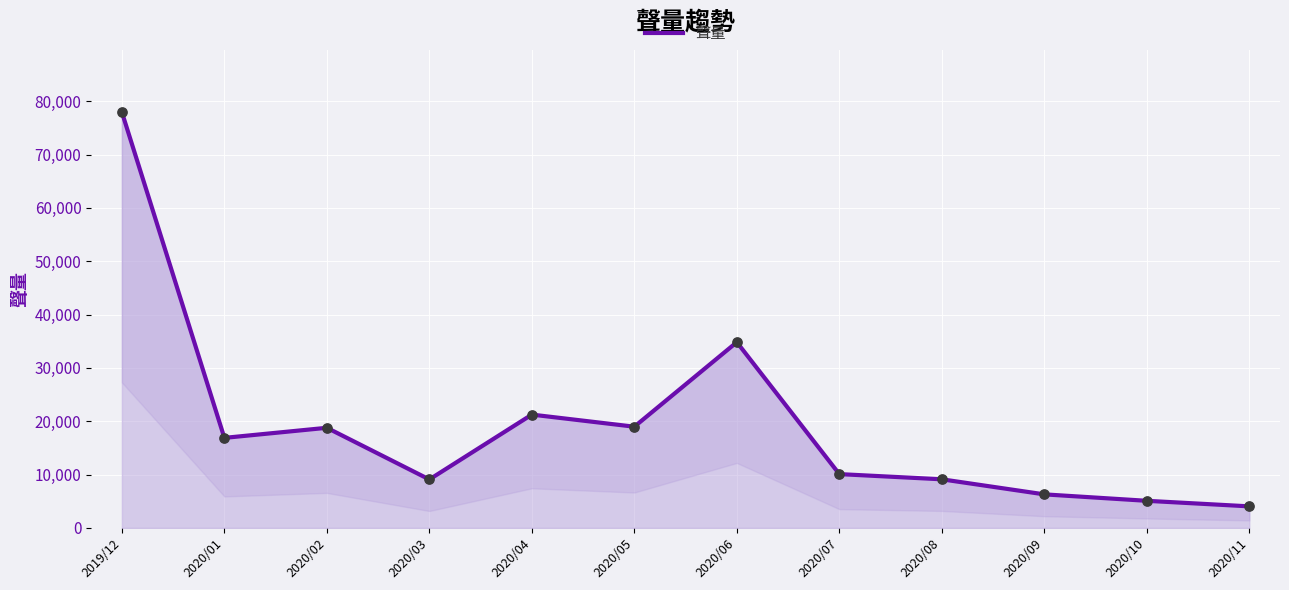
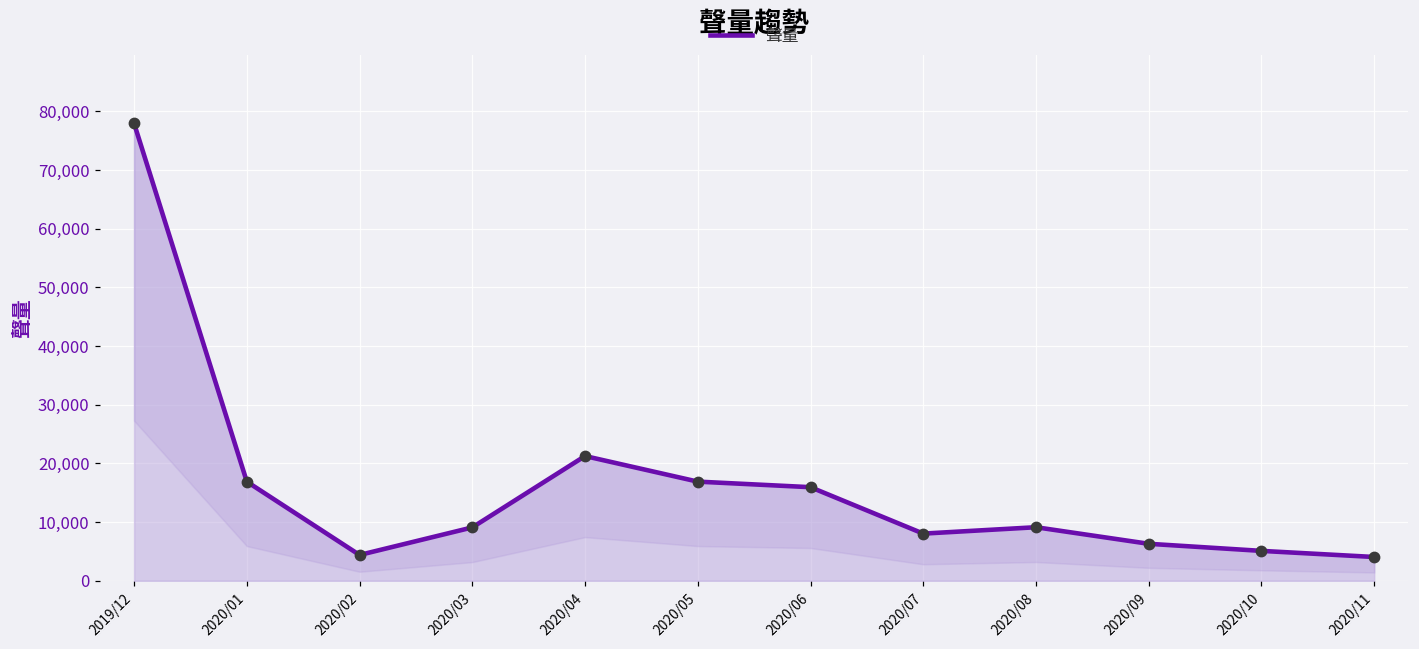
2020/02: 19,000 -> 4,000
2020/05: 19,000 -> 17,000
2020/06: 35,000 -> 16,000
2020/07: 10,000 -> 8,000
